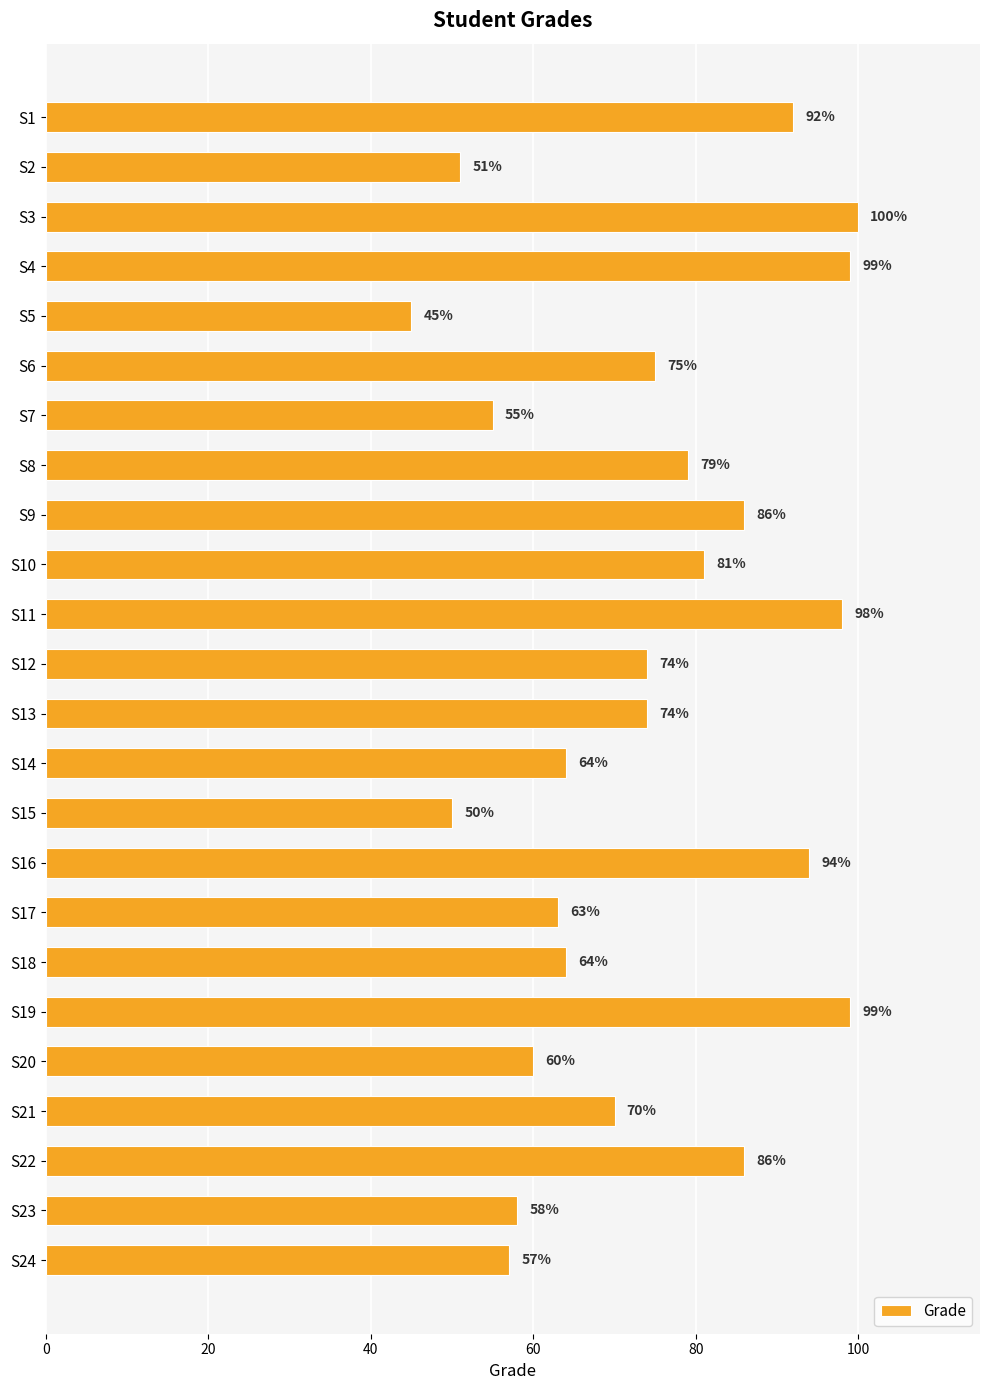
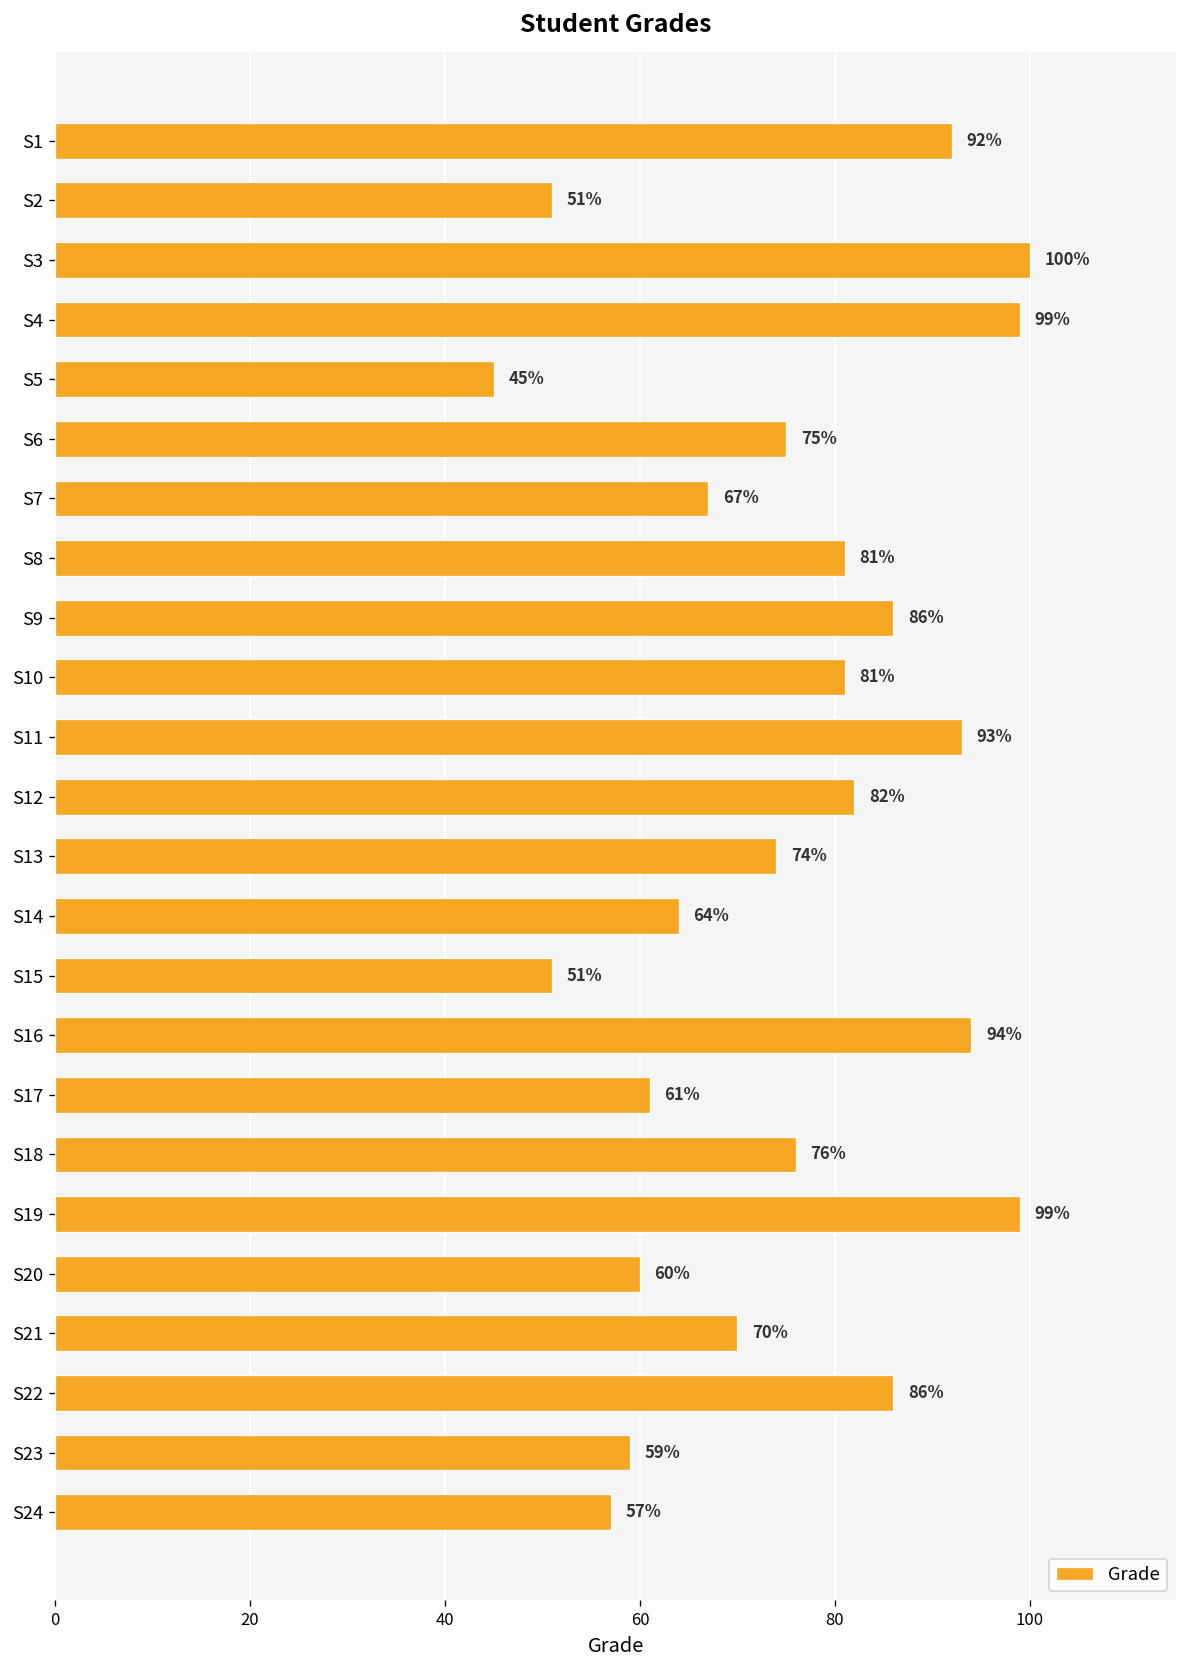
S7: 55% -> 67%
S8: 79% -> 81%
S11: 98% -> 93%
S12: 74% -> 82%
S15: 50% -> 51%
S17: 63% -> 61%
S18: 64% -> 76%
S23: 58% -> 59%
